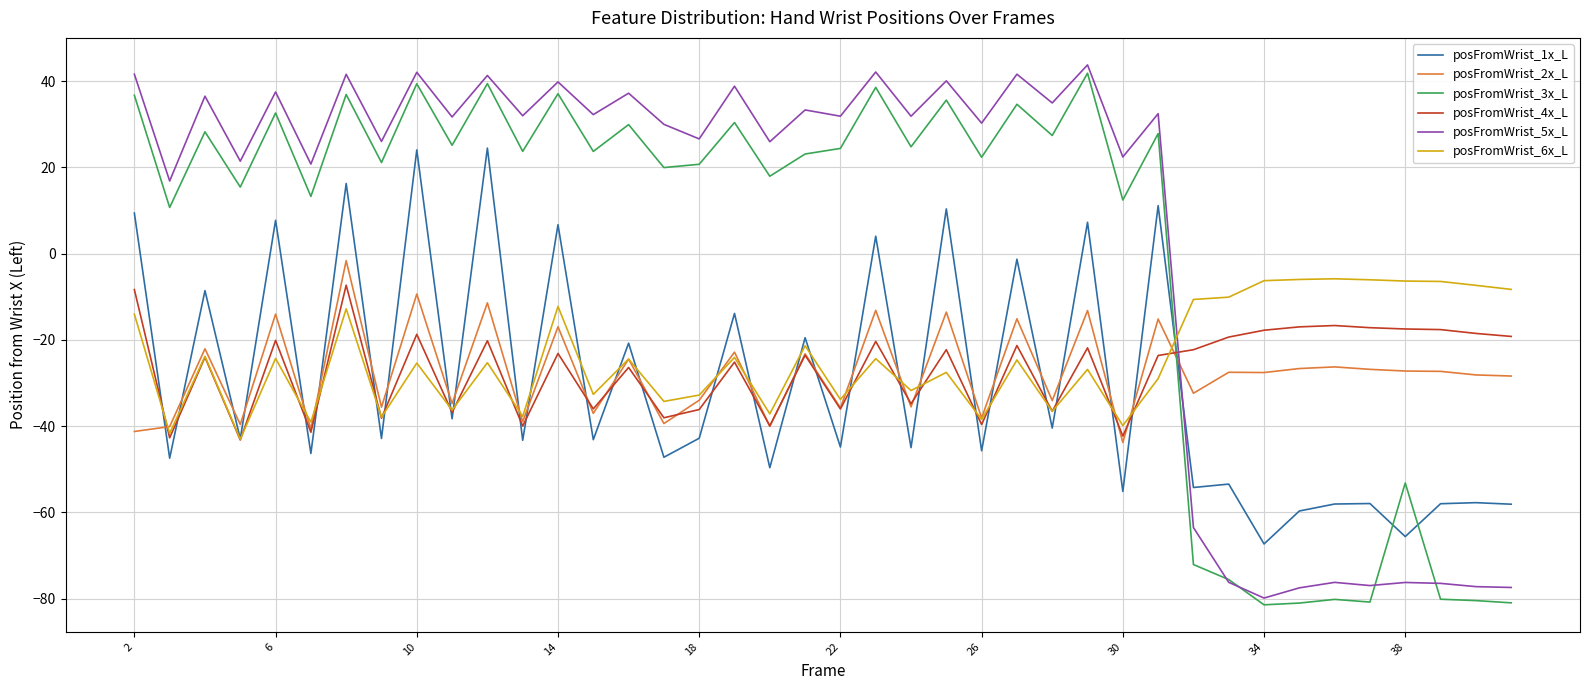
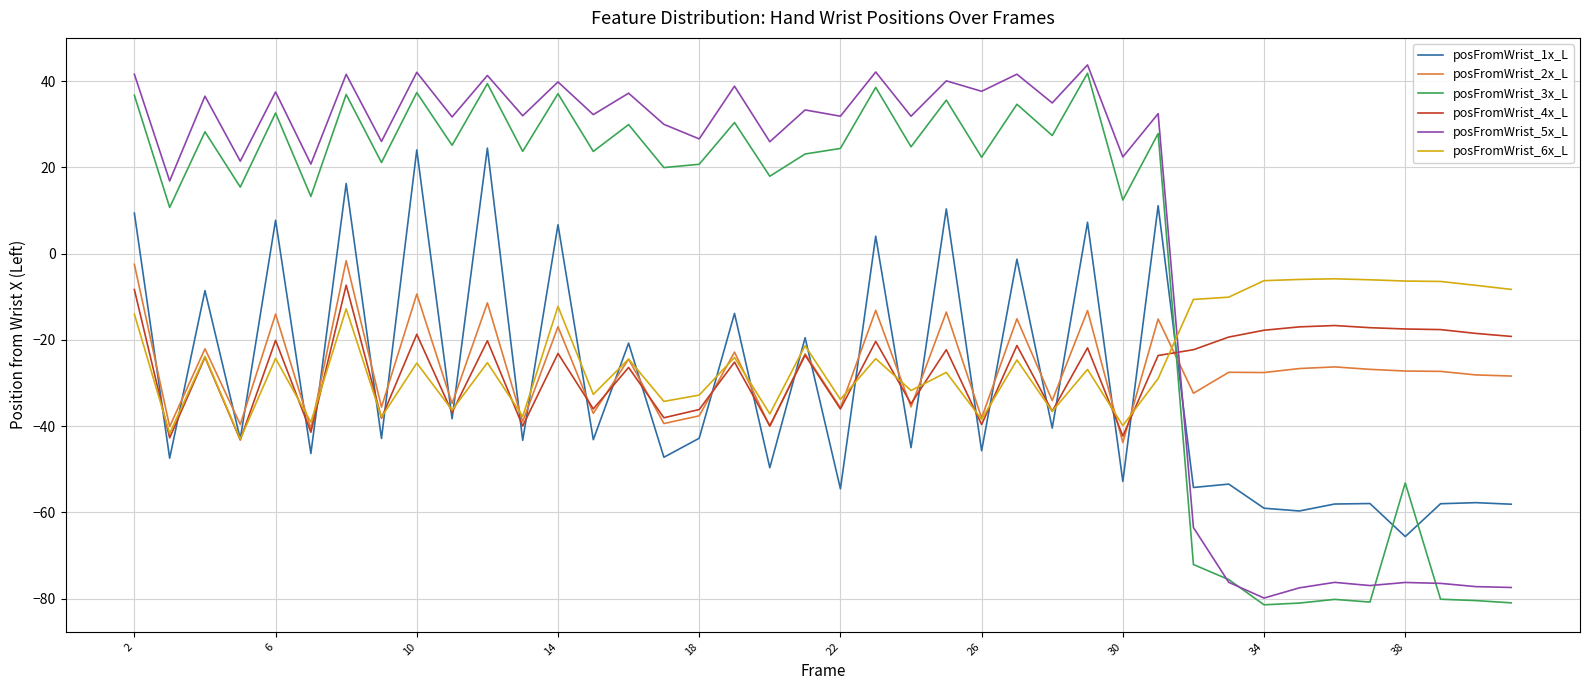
posFromWrist_2x_L, 2: -41 -> -2
posFromWrist_3x_L, 10: 39 -> 37
posFromWrist_2x_L, 18: -34 -> -38
posFromWrist_1x_L, 22: -45 -> -55
posFromWrist_5x_L, 26: 30 -> 38
posFromWrist_1x_L, 30: -55 -> -53
posFromWrist_1x_L, 34: -67 -> -59
